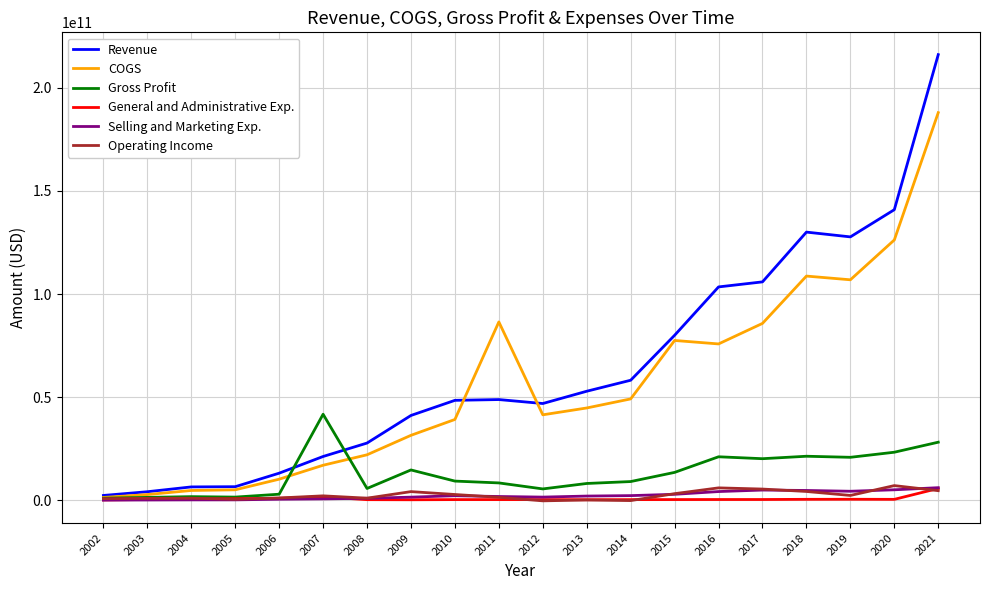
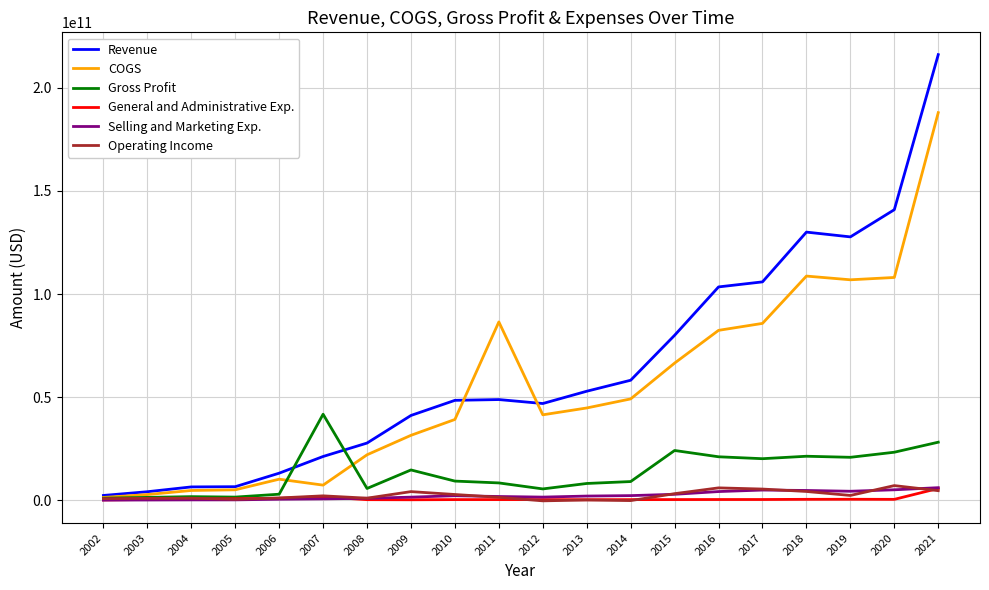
COGS, 2007: 17000000000 -> 7000000000
COGS, 2015: 77000000000 -> 67000000000
Gross Profit, 2015: 13000000000 -> 24000000000
COGS, 2016: 76000000000 -> 82000000000
COGS, 2020: 126000000000 -> 108000000000
